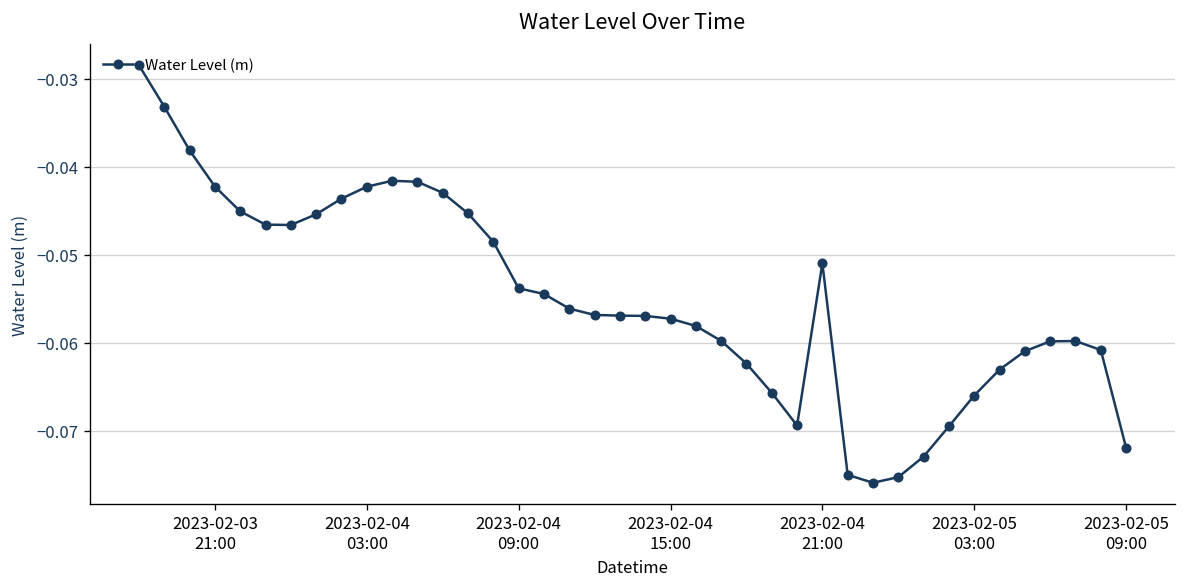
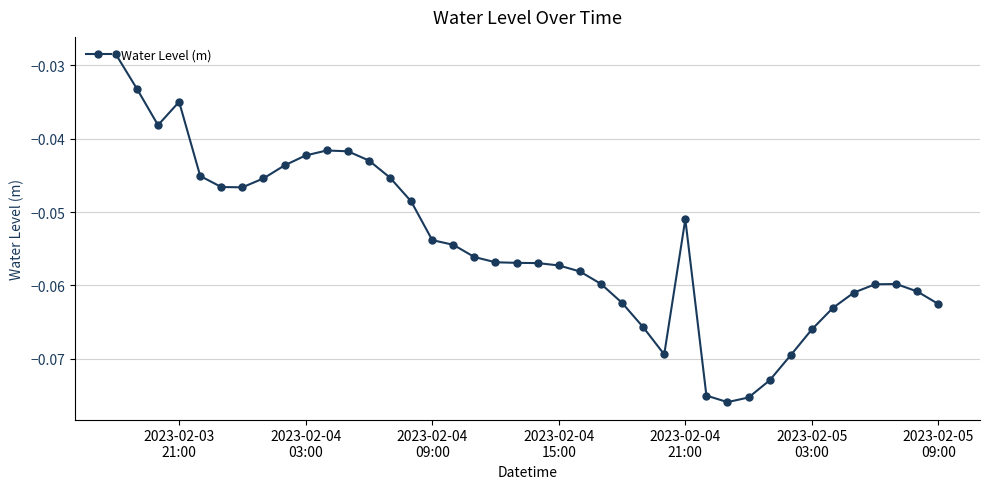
2023-02-03 21:00: -0.042 -> -0.035
2023-02-05 09:00: -0.072 -> -0.063
